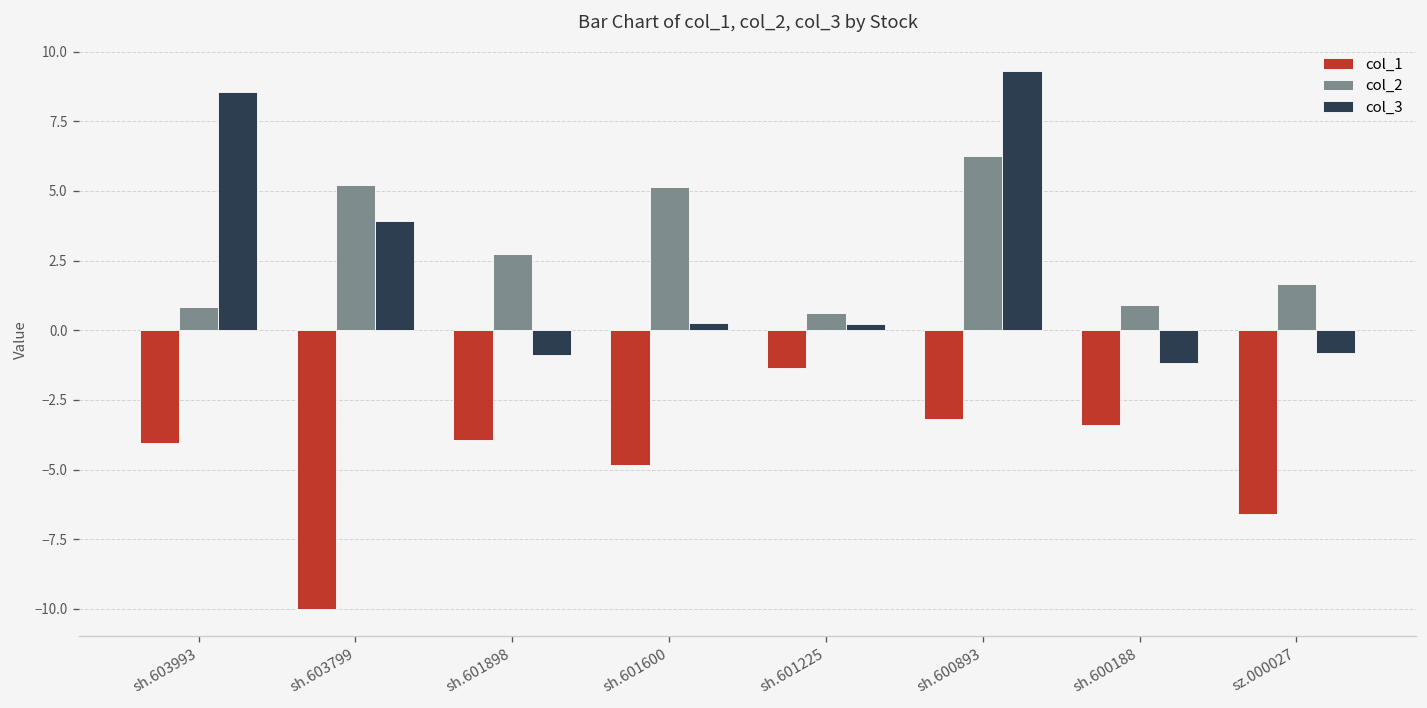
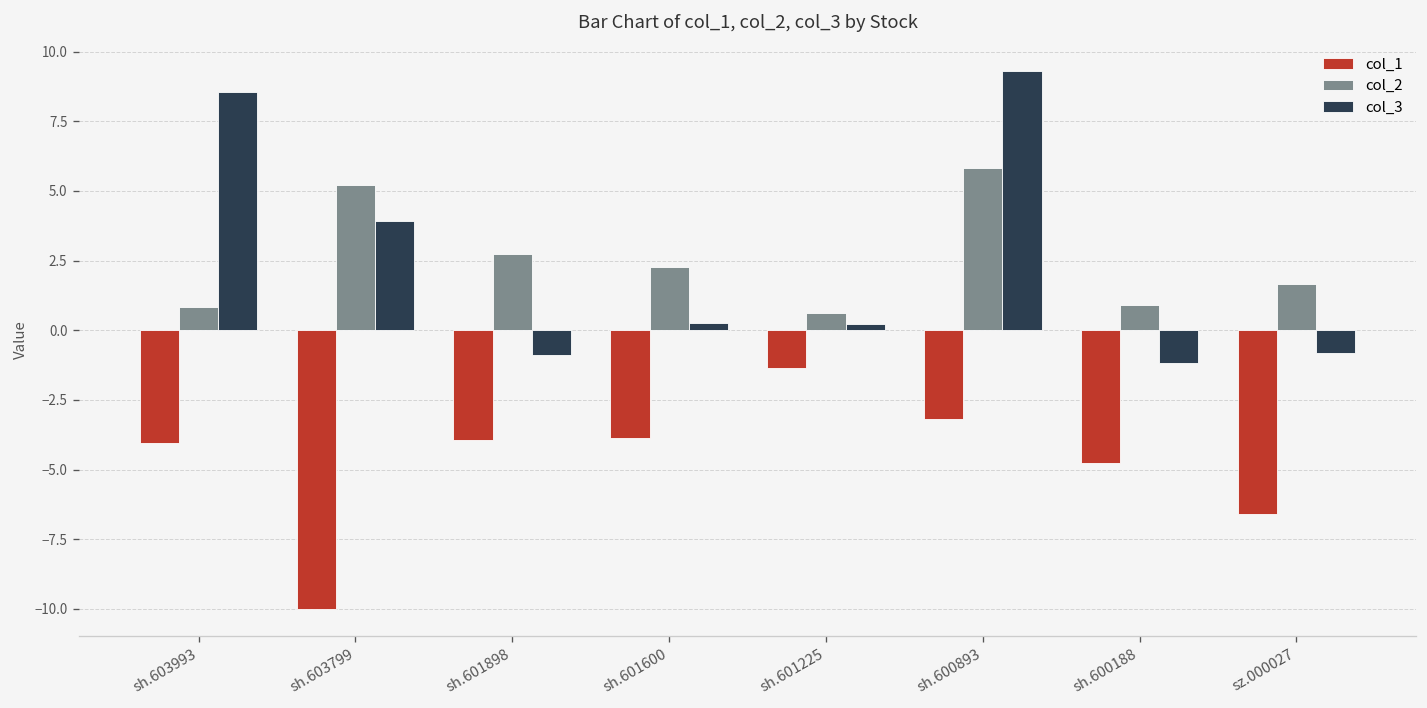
col_1, sh.601600: -4.8 -> -3.9
col_2, sh.601600: 5.1 -> 2.3
col_2, sh.600893: 6.3 -> 5.8
col_1, sh.600188: -3.4 -> -4.7
